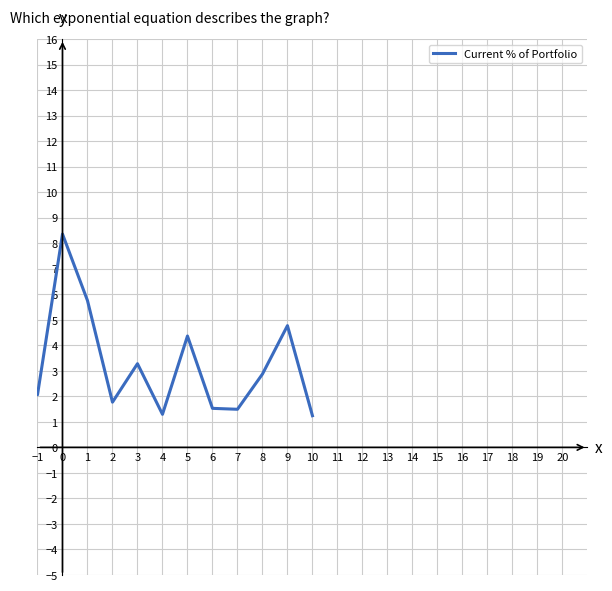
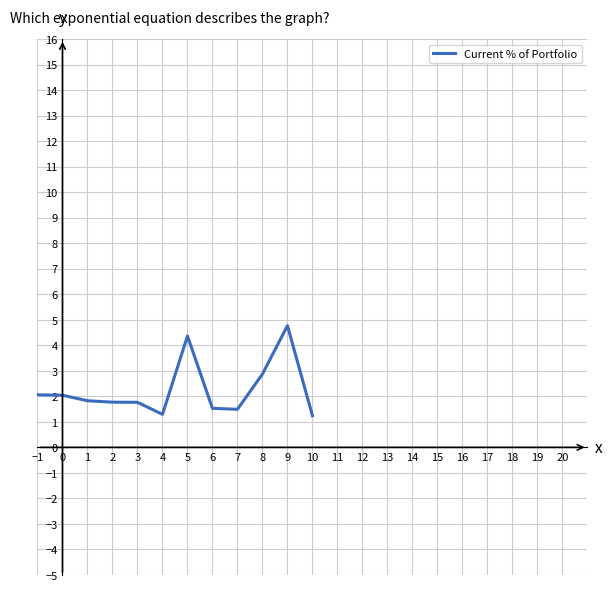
0: 8.4 -> 2.0
1: 5.8 -> 1.8
3: 3.3 -> 1.8
